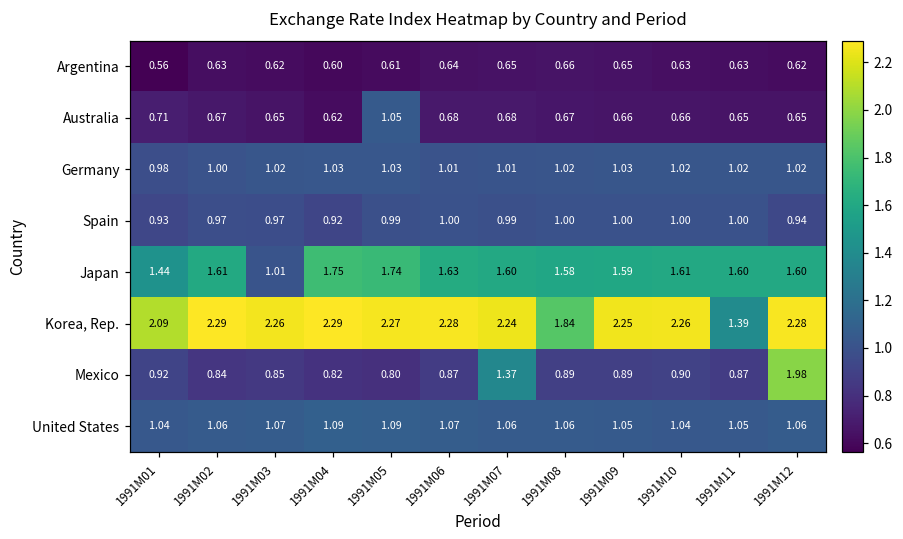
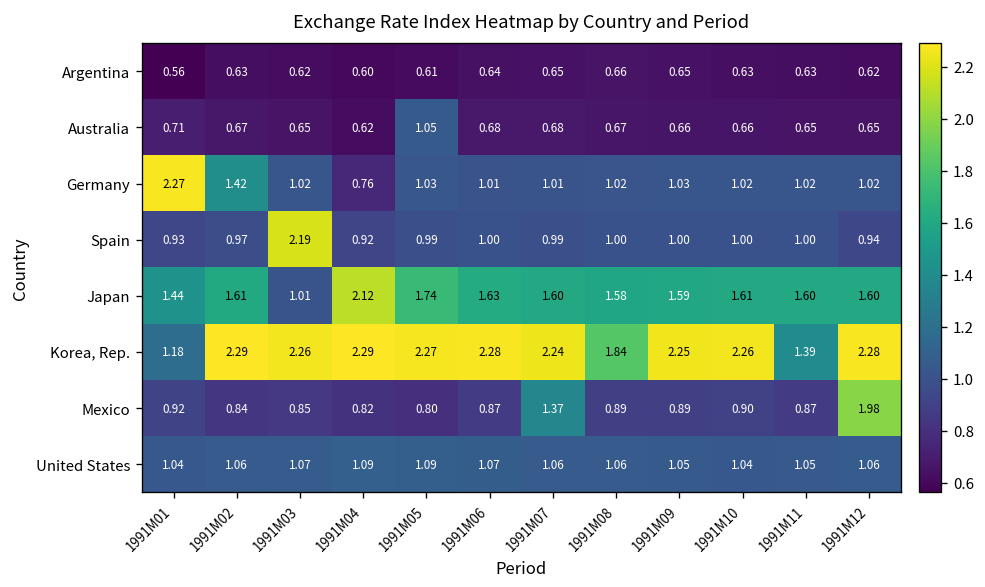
Germany, 1991M01: 0.98 -> 2.27
Germany, 1991M02: 1.00 -> 1.42
Germany, 1991M04: 1.03 -> 0.76
Spain, 1991M03: 0.97 -> 2.19
Japan, 1991M04: 1.75 -> 2.12
Korea, Rep., 1991M01: 2.09 -> 1.18
